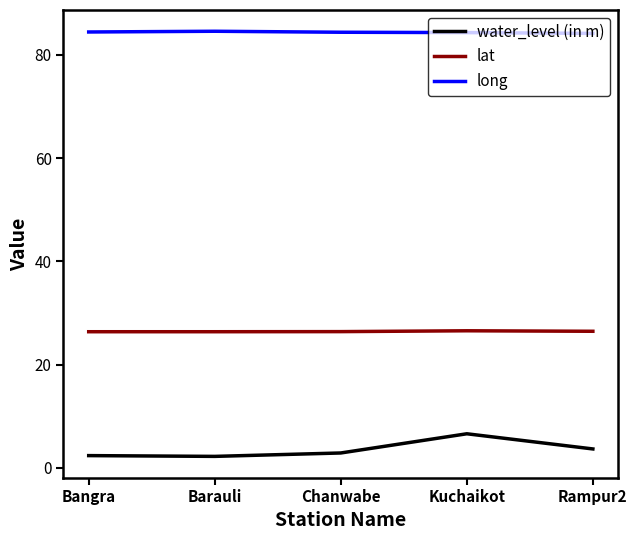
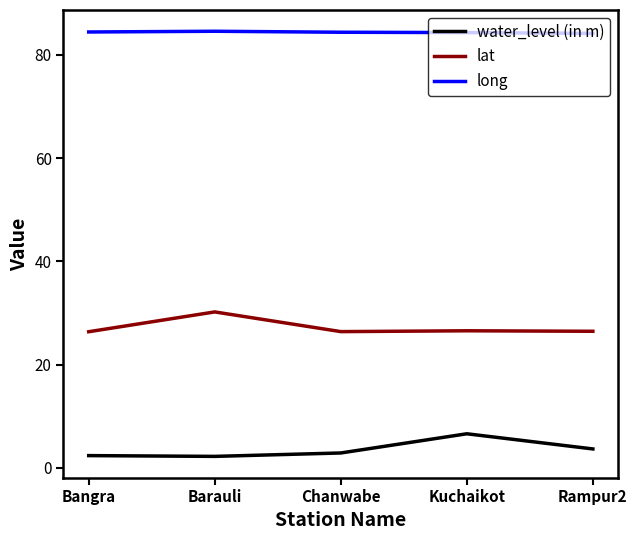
lat, Barauli: 26 -> 30
